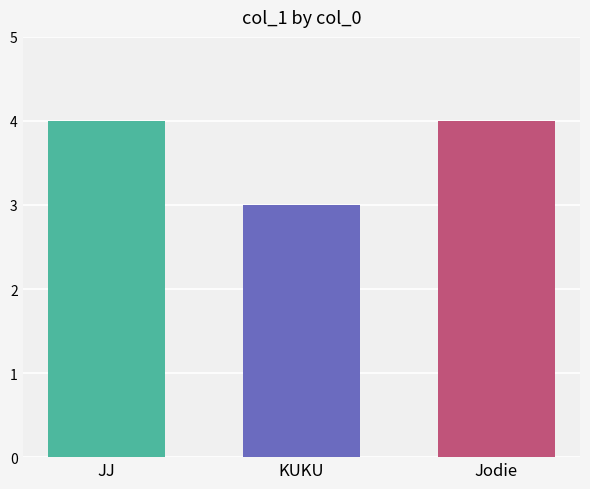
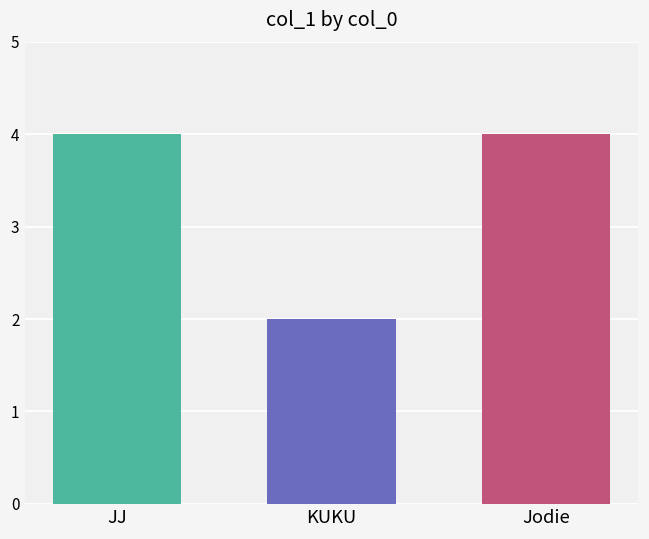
KUKU: 3 -> 2
